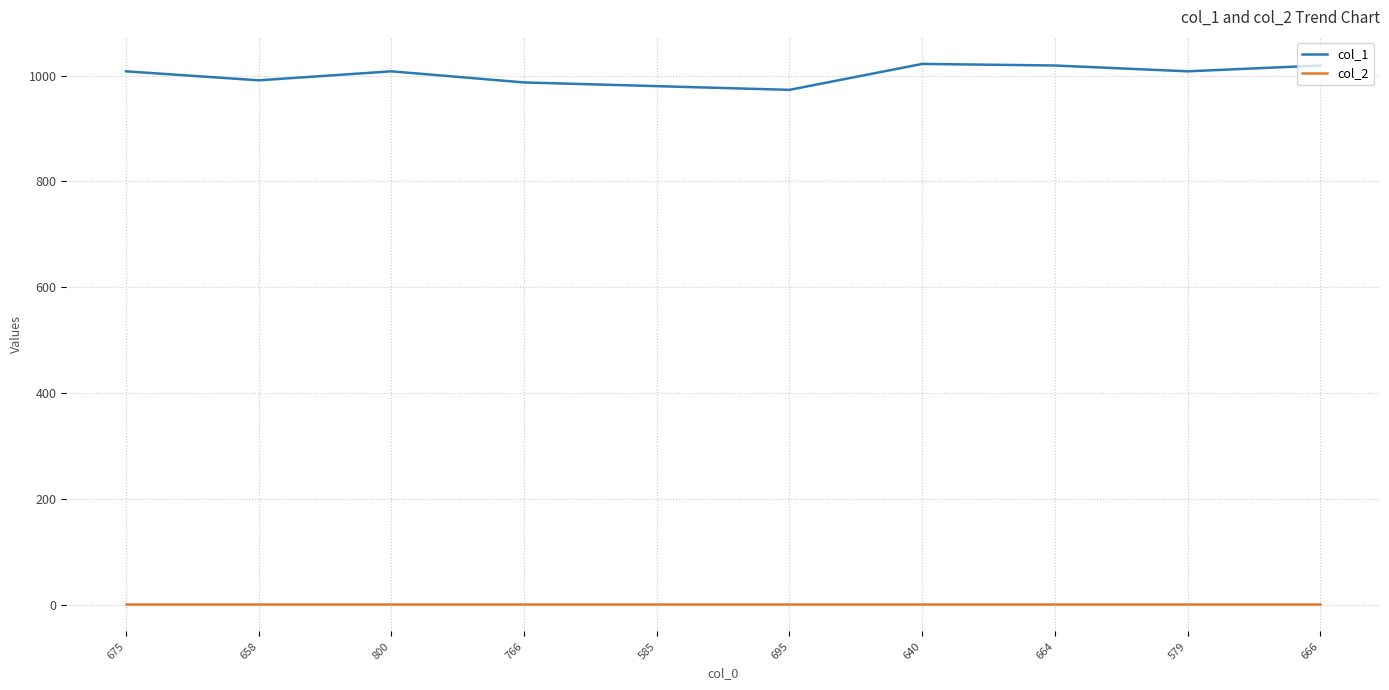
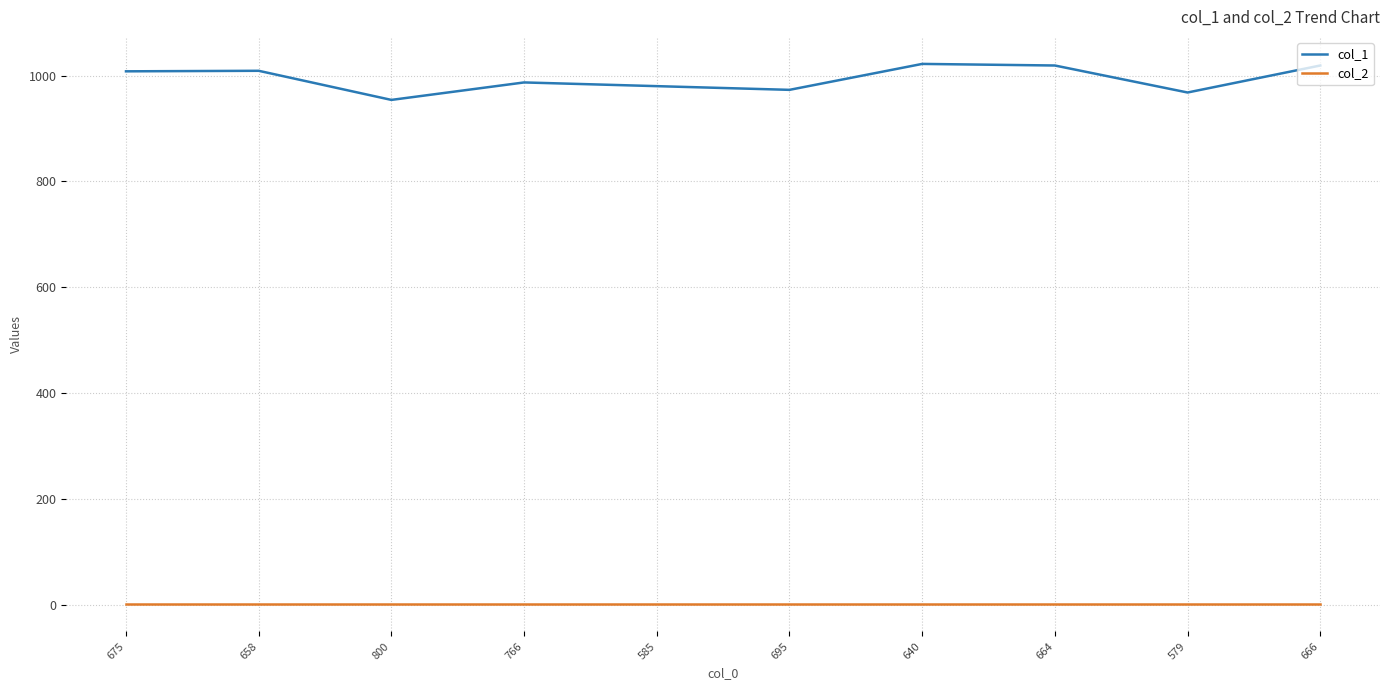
col_1, 658: 990 -> 1010
col_1, 800: 1010 -> 950
col_1, 579: 1010 -> 970
